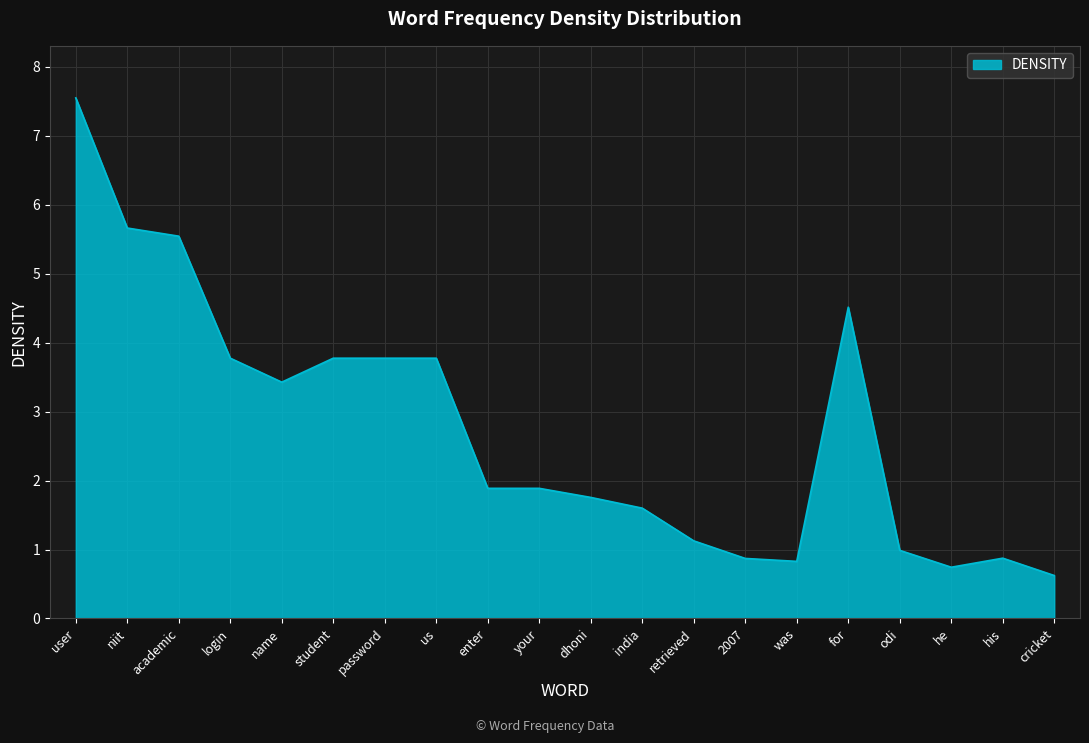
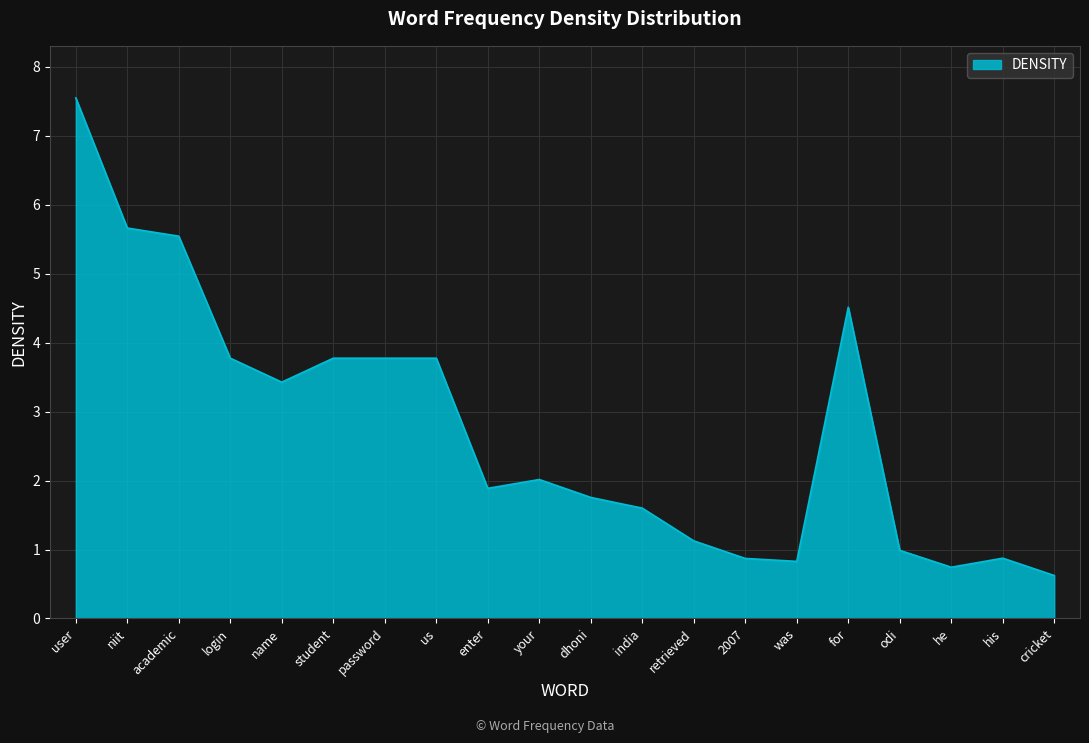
your: 1.9 -> 2.0
